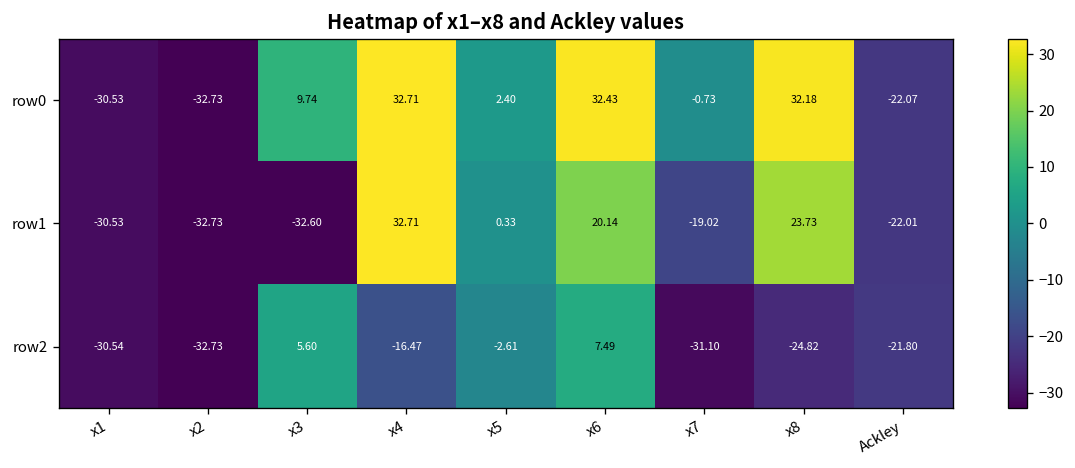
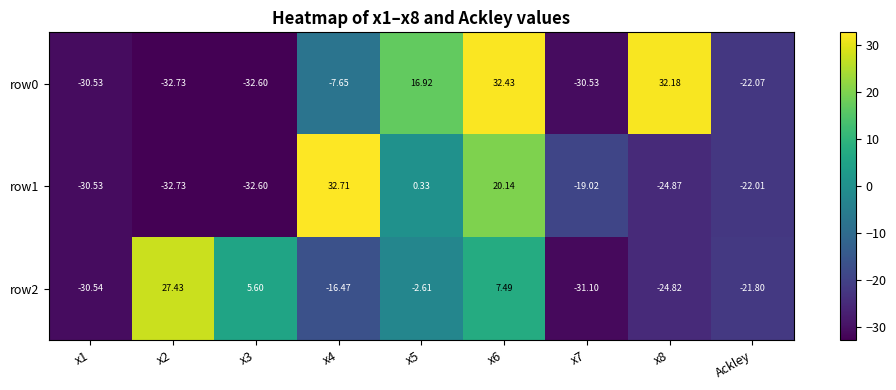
row0, x3: 9.74 -> -32.60
row0, x4: 32.71 -> -7.65
row0, x5: 2.40 -> 16.92
row0, x7: -0.73 -> -30.53
row1, x8: 23.73 -> -24.87
row2, x2: -32.73 -> 27.43
